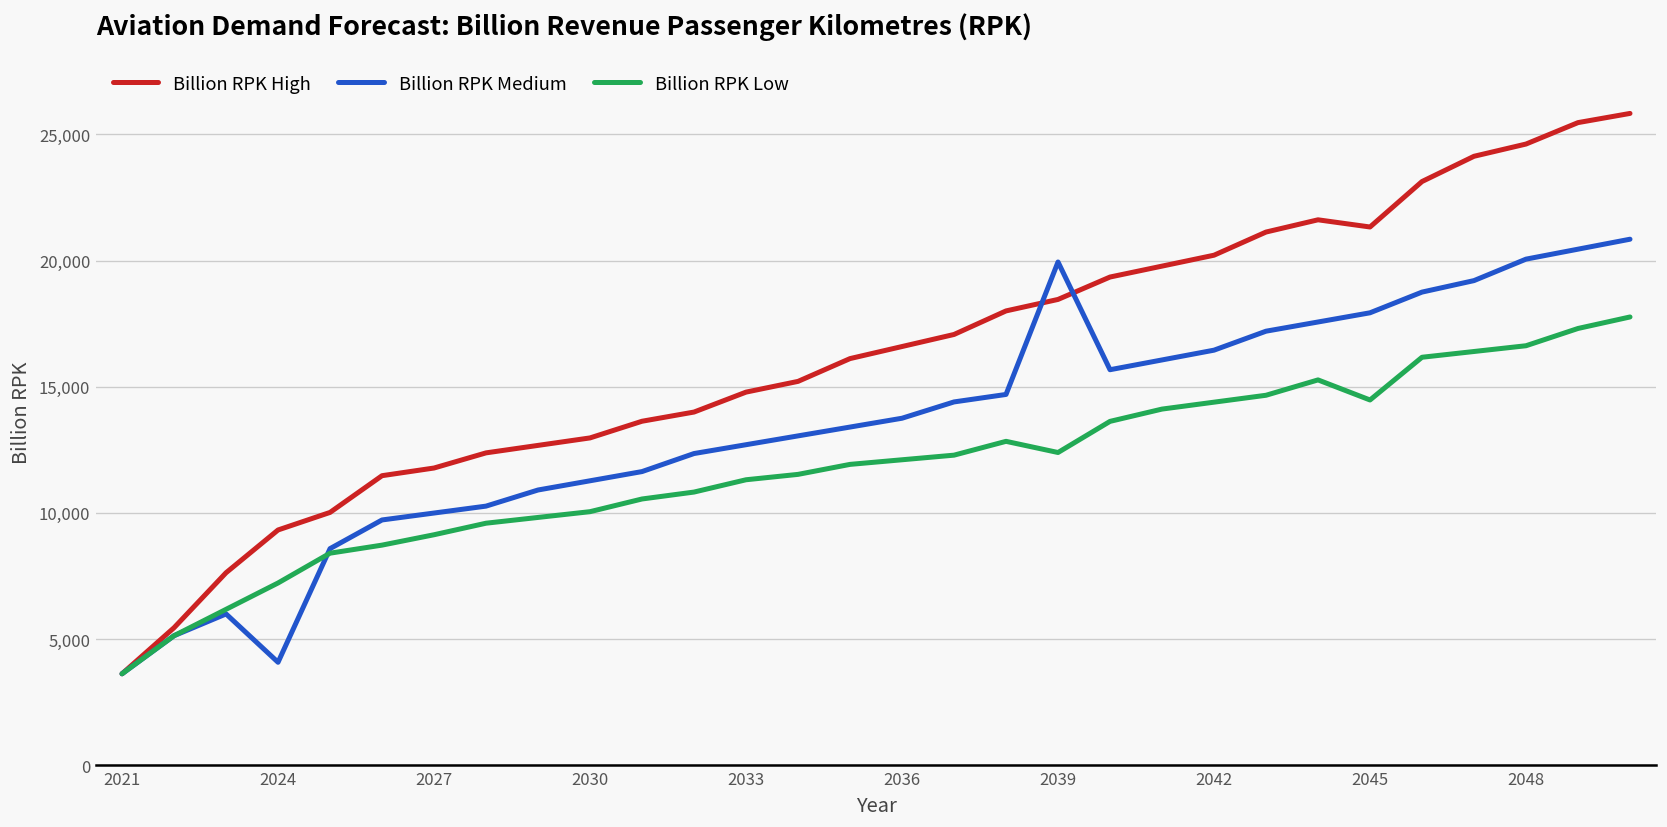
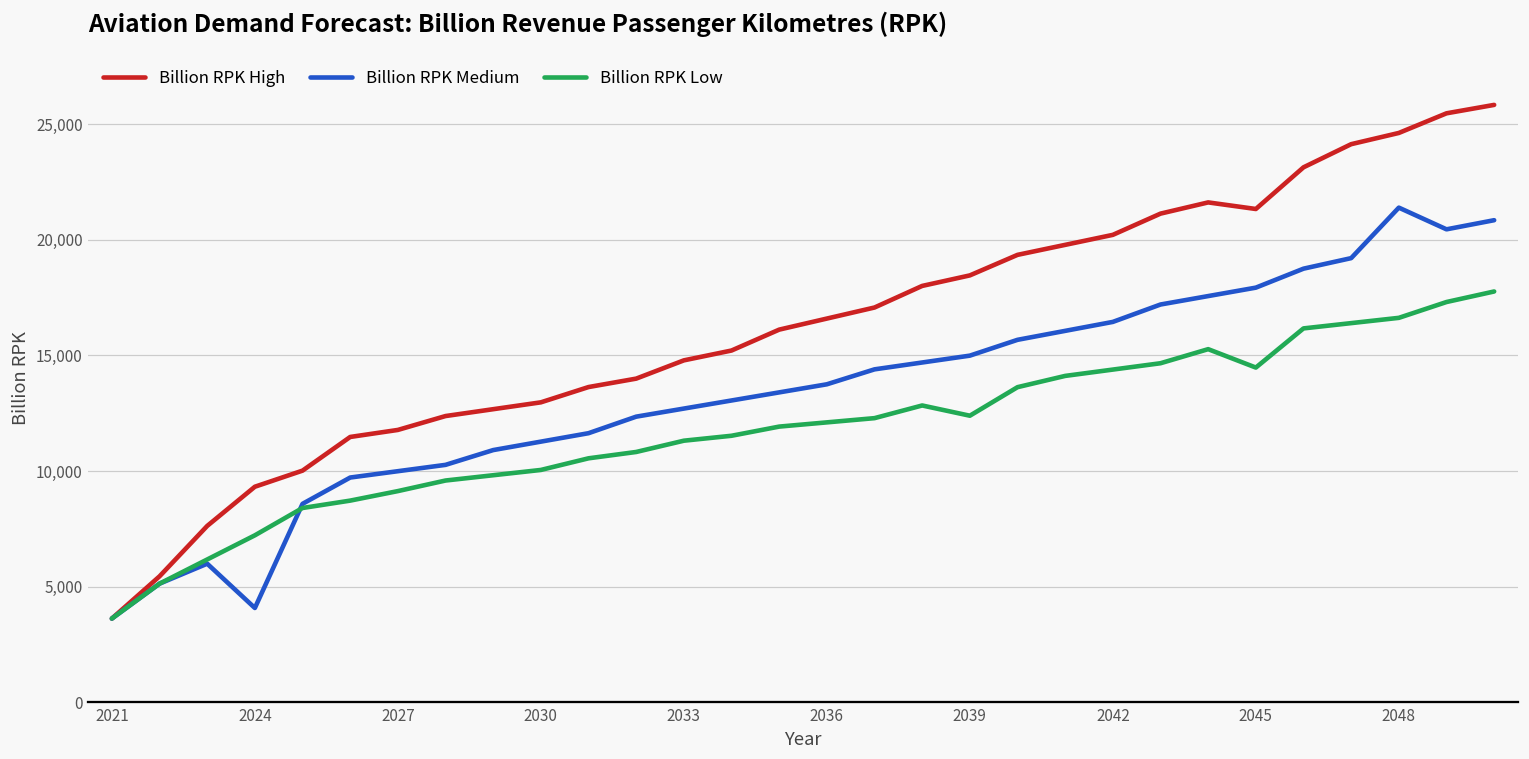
Billion RPK Medium, 2039: 19,900 -> 15,000
Billion RPK Medium, 2048: 20,100 -> 21,400
